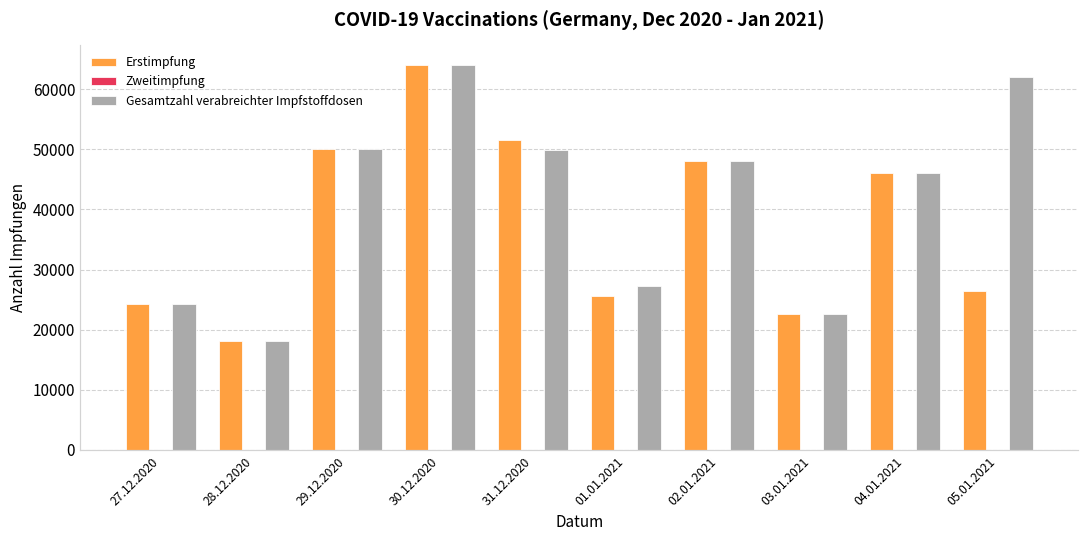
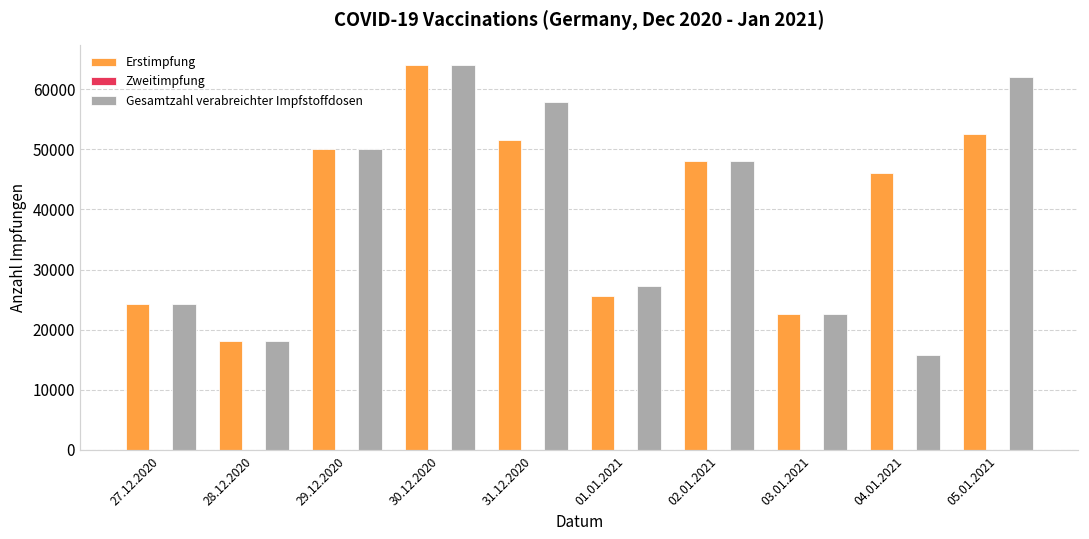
Gesamtzahl verabreichter Impfstoffdosen, 31.12.2020: 50000 -> 58000
Gesamtzahl verabreichter Impfstoffdosen, 04.01.2021: 46000 -> 16000
Erstimpfung, 05.01.2021: 26000 -> 53000
